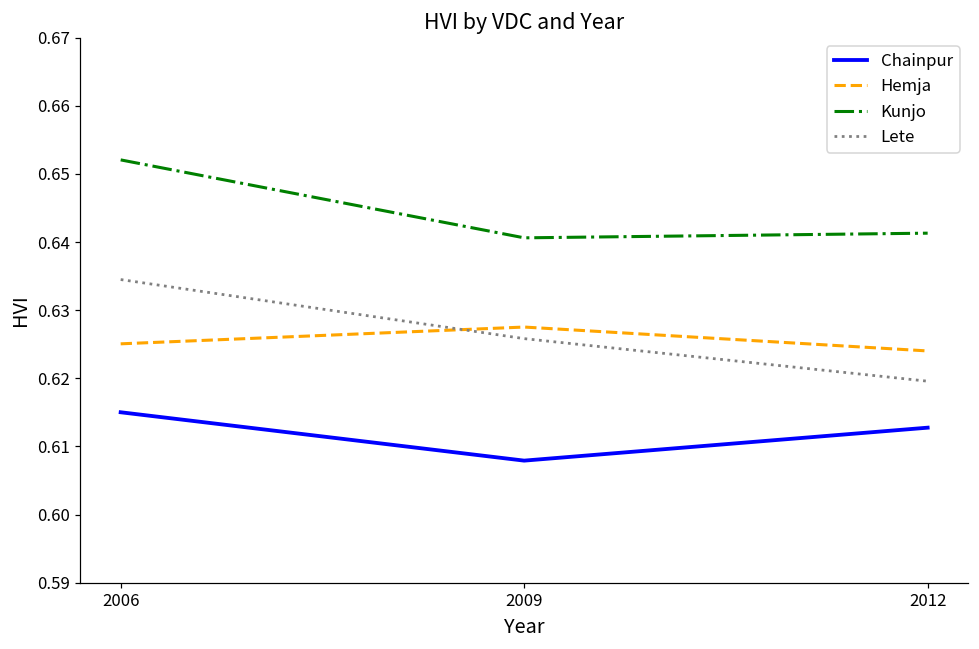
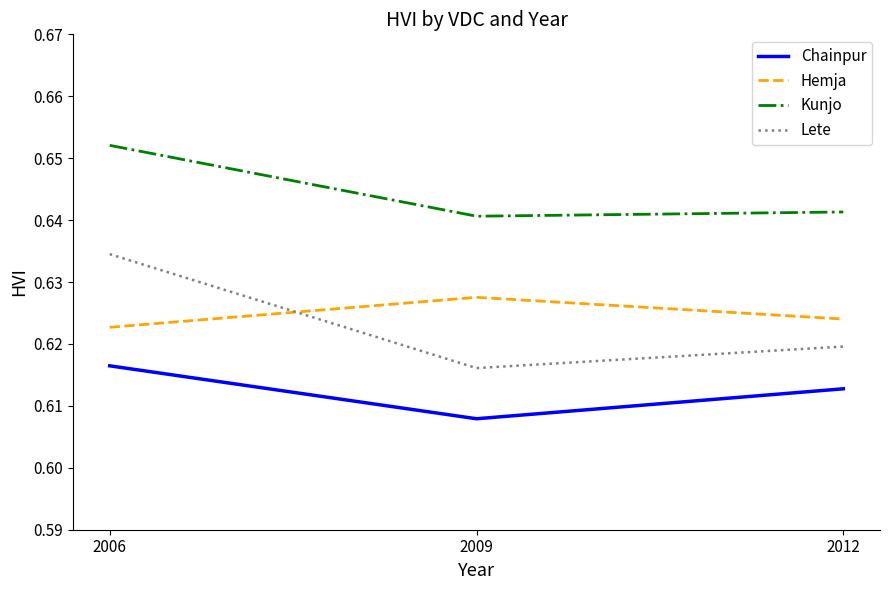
Chainpur, 2006: 0.615 -> 0.616
Hemja, 2006: 0.625 -> 0.623
Lete, 2009: 0.626 -> 0.616
